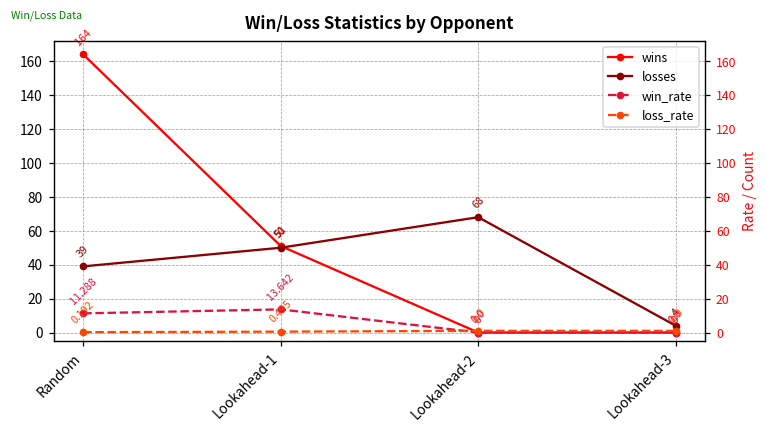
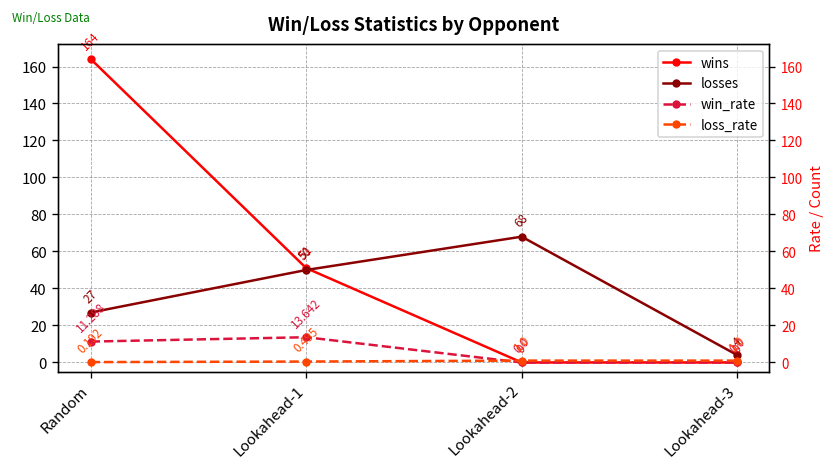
losses, Random: 39 -> 27
